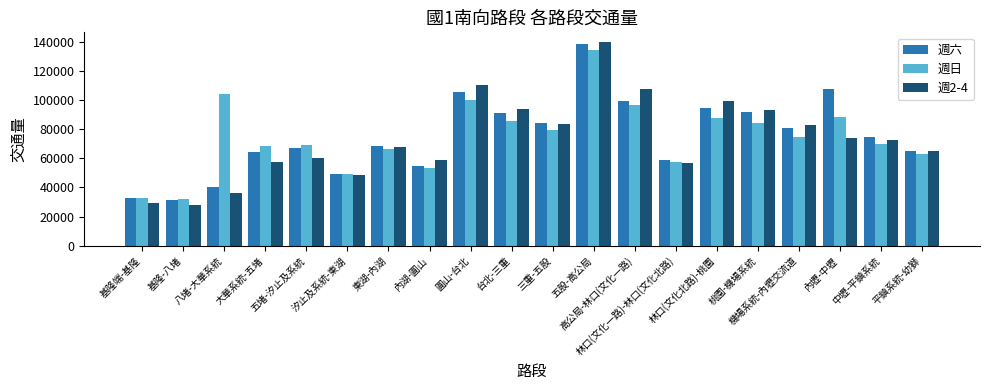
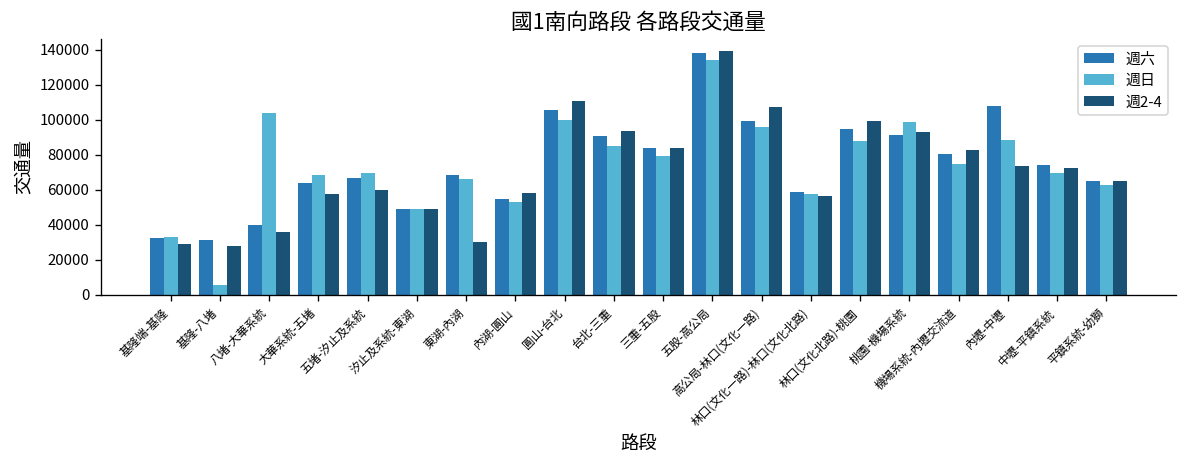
週日, 基隆-八堵: 32000 -> 6000
週2-4, 東湖-內湖: 68000 -> 30000
週日, 桃園-機場系統: 84000 -> 99000
